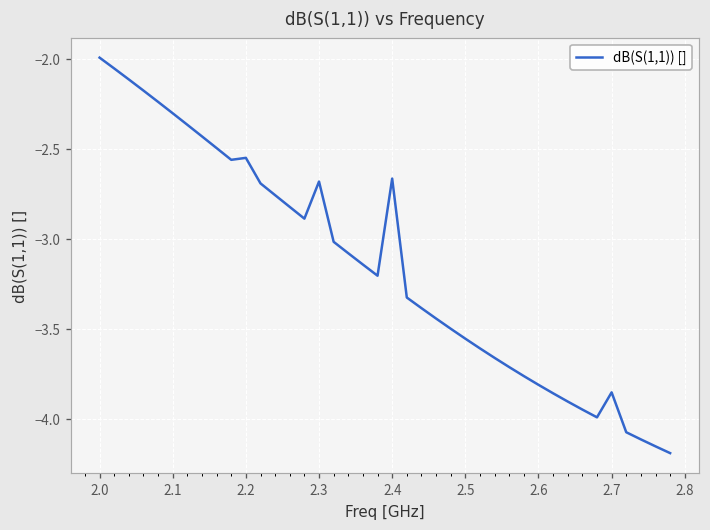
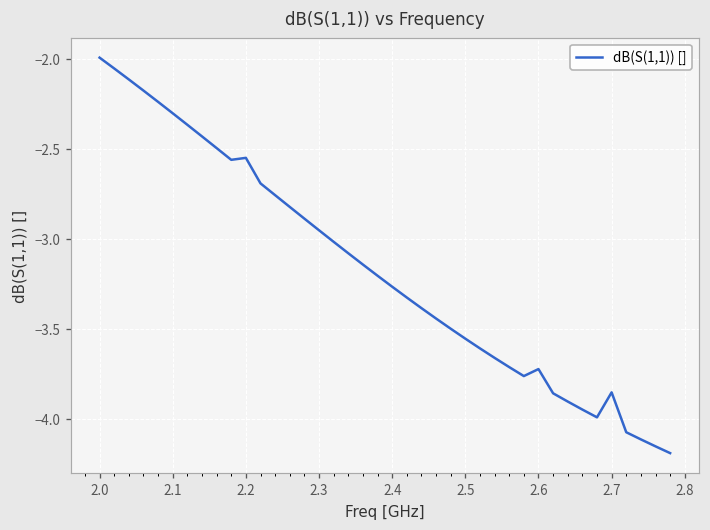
2.3: -2.68 -> -2.95
2.4: -2.67 -> -3.26
2.6: -3.81 -> -3.72
